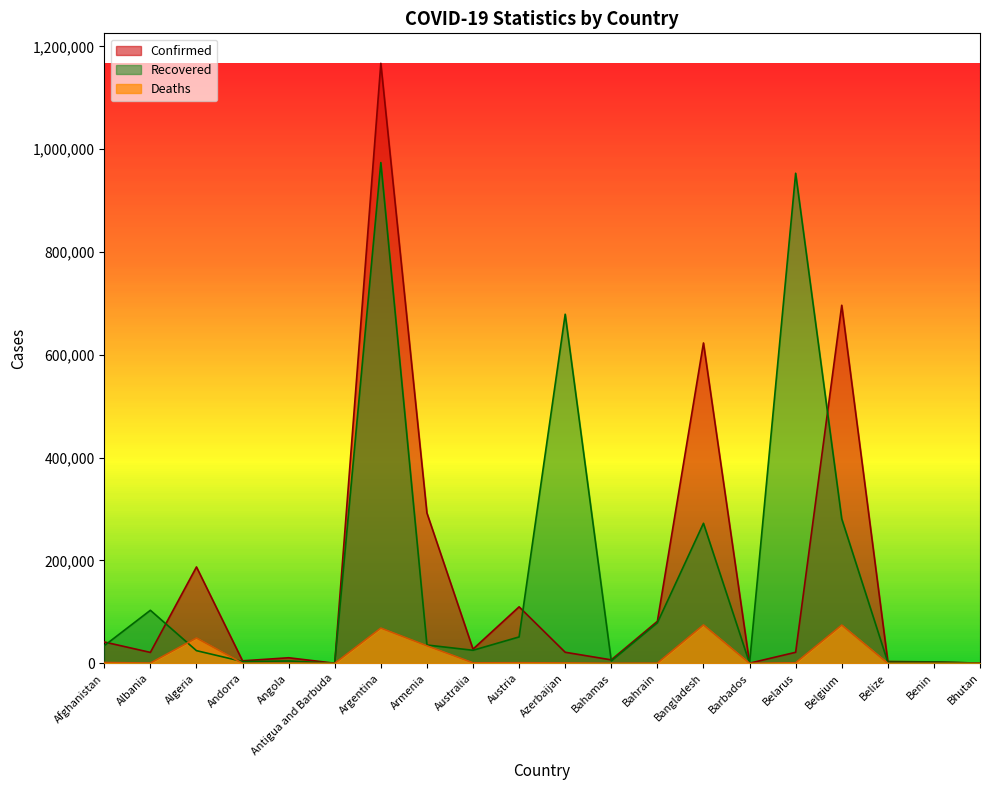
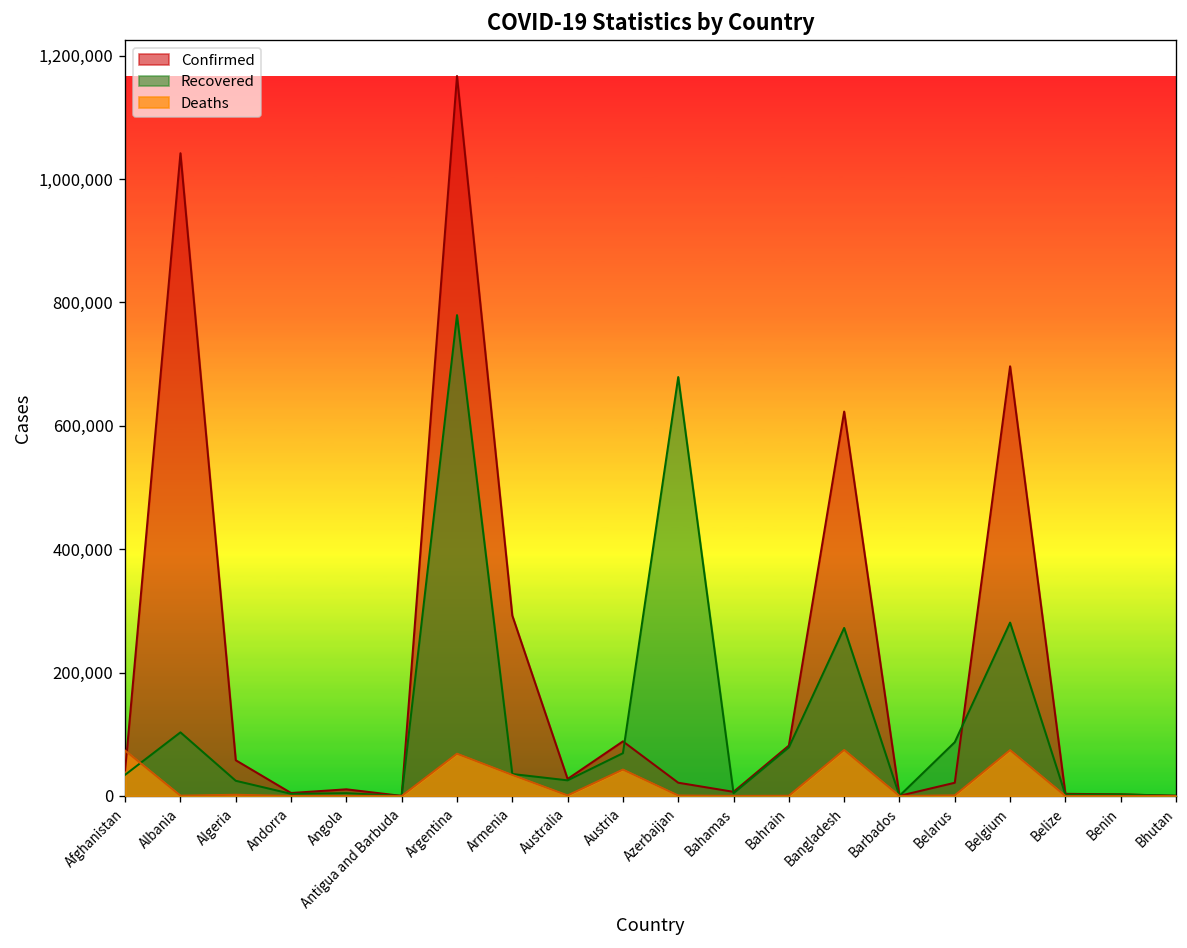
Deaths, Afghanistan: 0 -> 70,000
Confirmed, Albania: 20,000 -> 1,040,000
Confirmed, Algeria: 190,000 -> 60,000
Deaths, Algeria: 50,000 -> 0
Recovered, Argentina: 970,000 -> 780,000
Confirmed, Austria: 110,000 -> 90,000
Recovered, Austria: 50,000 -> 70,000
Deaths, Austria: 0 -> 40,000
Recovered, Belarus: 950,000 -> 90,000
